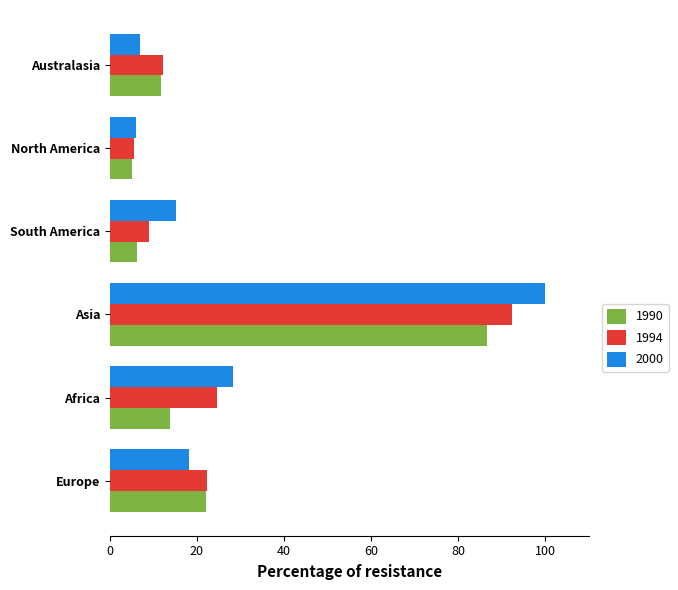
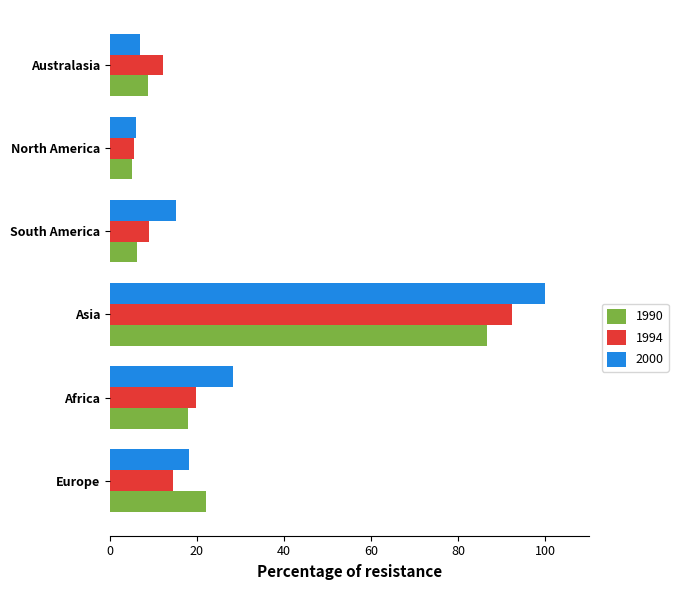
1990, Australasia: 12 -> 9
1994, Africa: 25 -> 20
1990, Africa: 14 -> 18
1994, Europe: 22 -> 14
